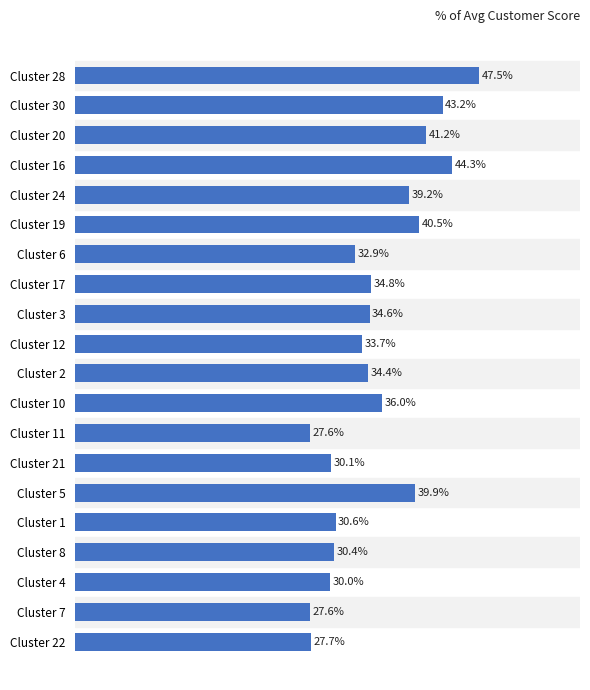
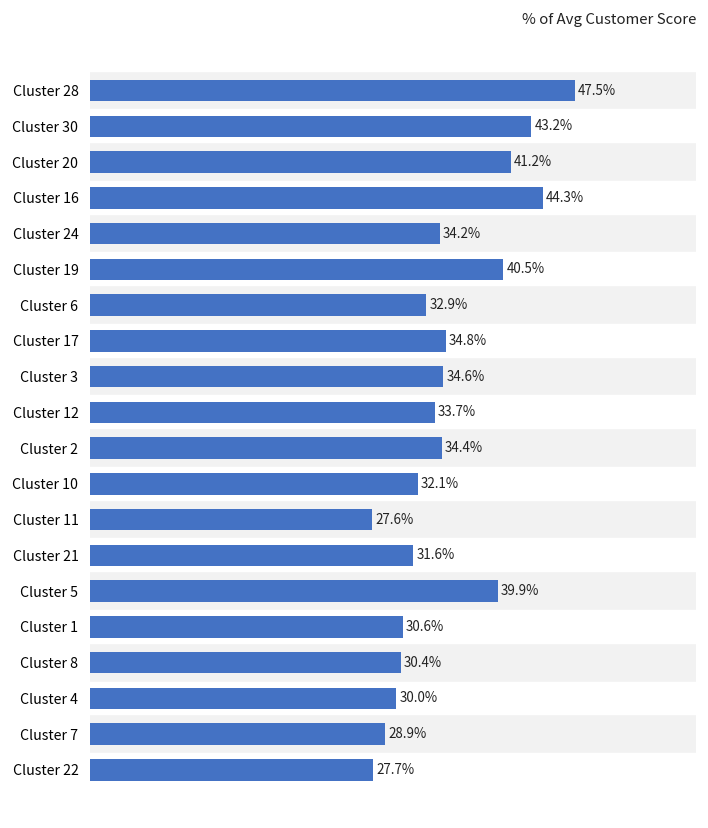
Cluster 24: 39.2% -> 34.2%
Cluster 10: 36.0% -> 32.1%
Cluster 21: 30.1% -> 31.6%
Cluster 7: 27.6% -> 28.9%
